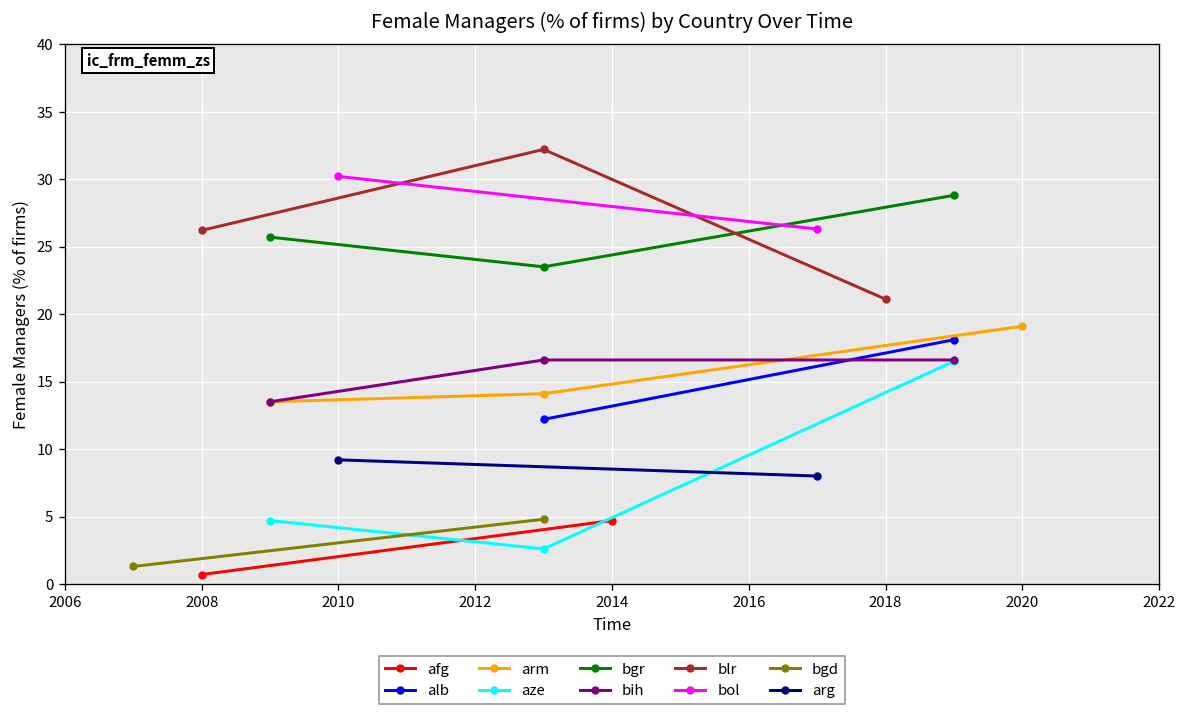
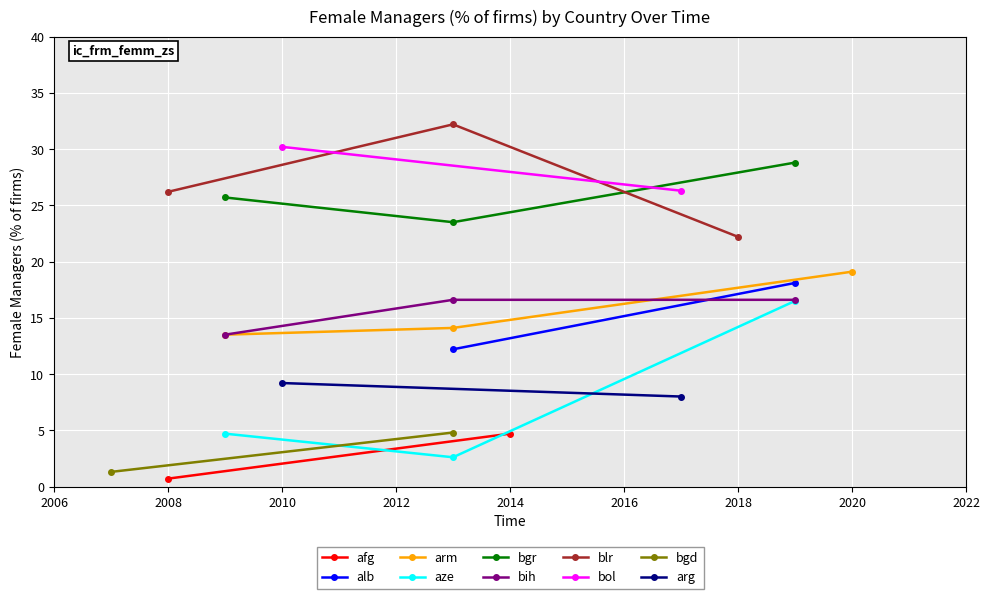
blr, 2018: 21.1 -> 22.2
